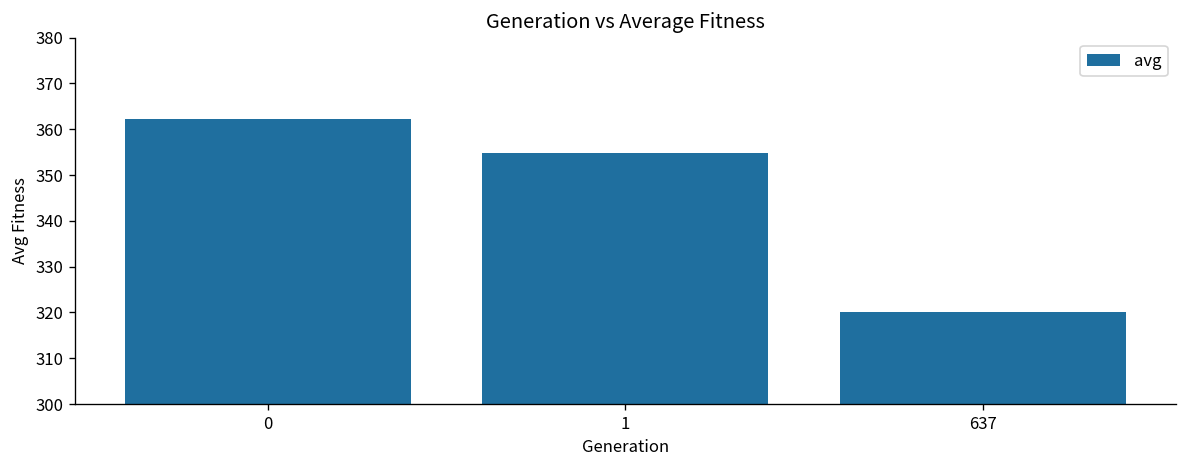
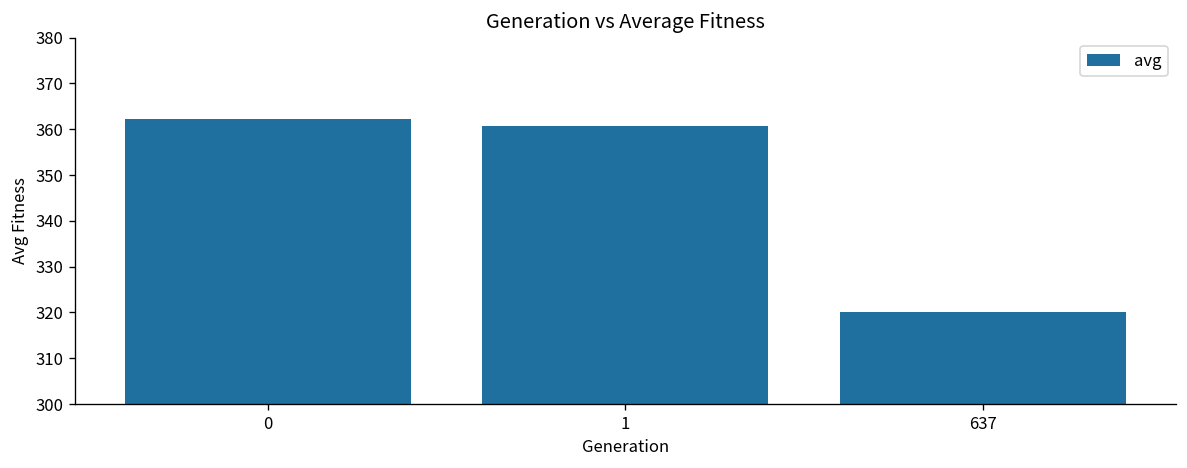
1: 355 -> 361
